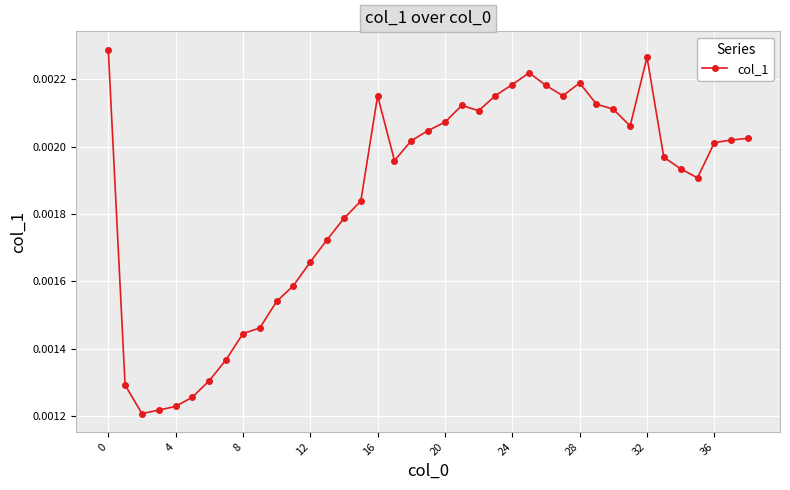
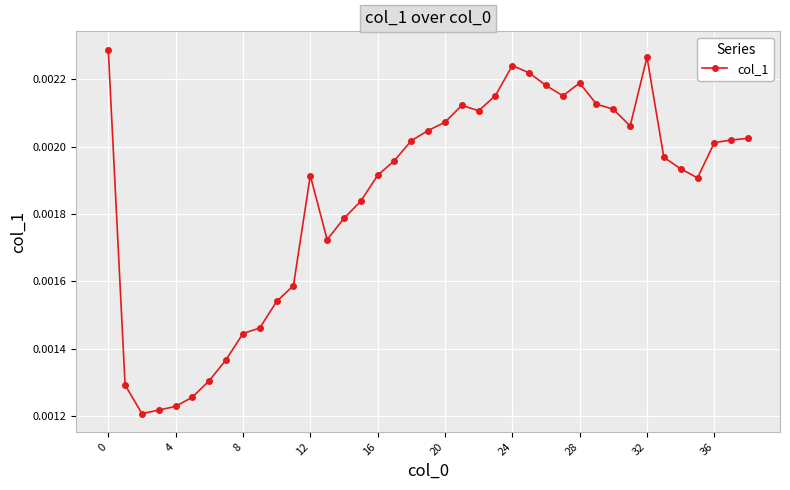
12: 0.00166 -> 0.00191
16: 0.00215 -> 0.00192
24: 0.00218 -> 0.00224
